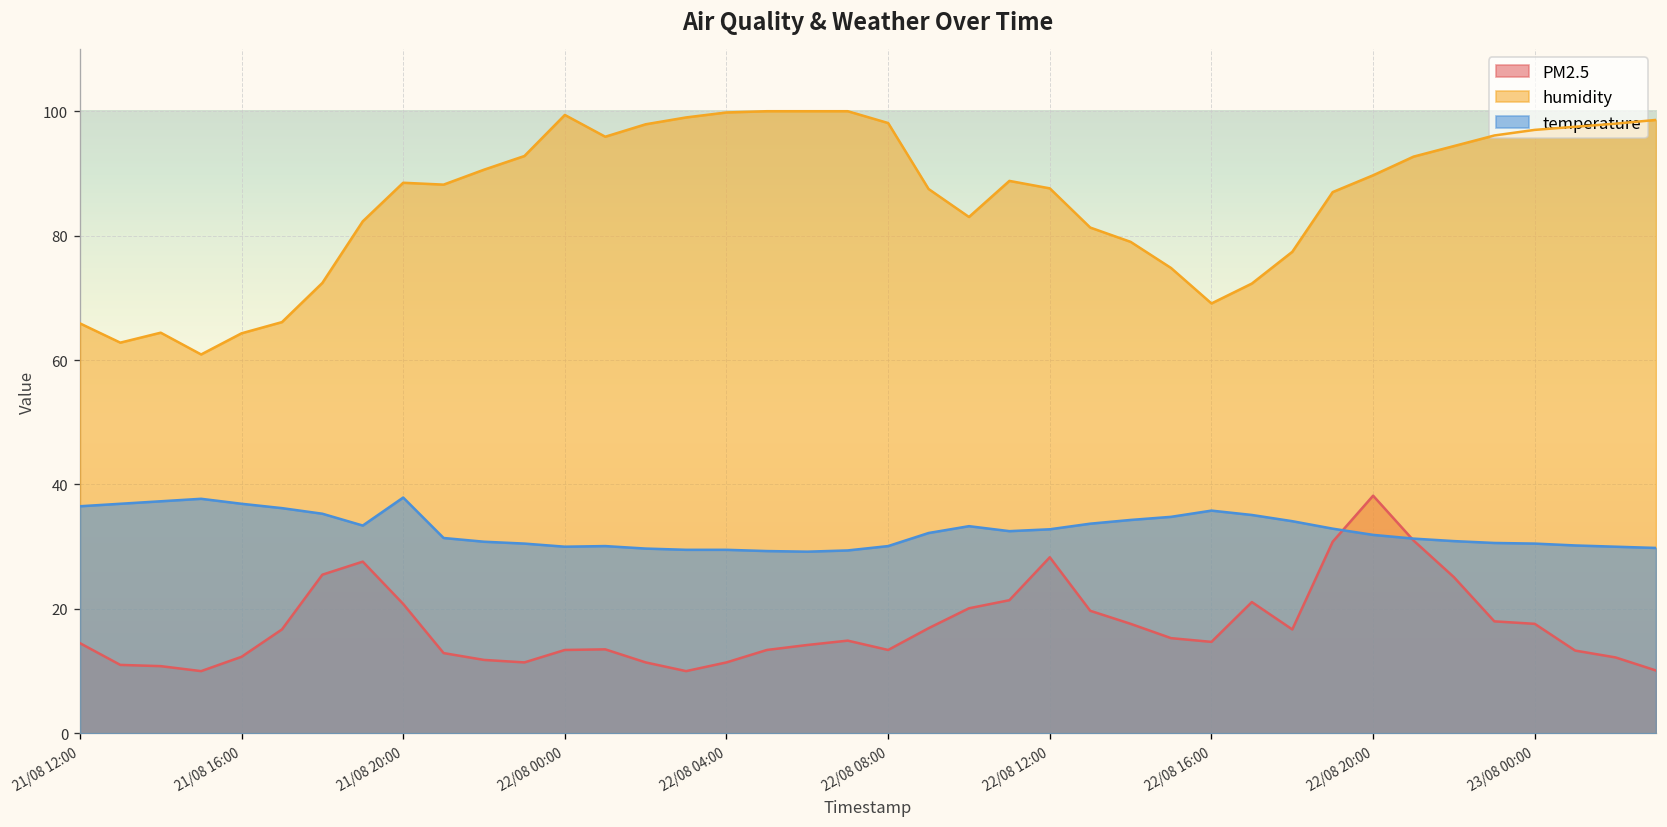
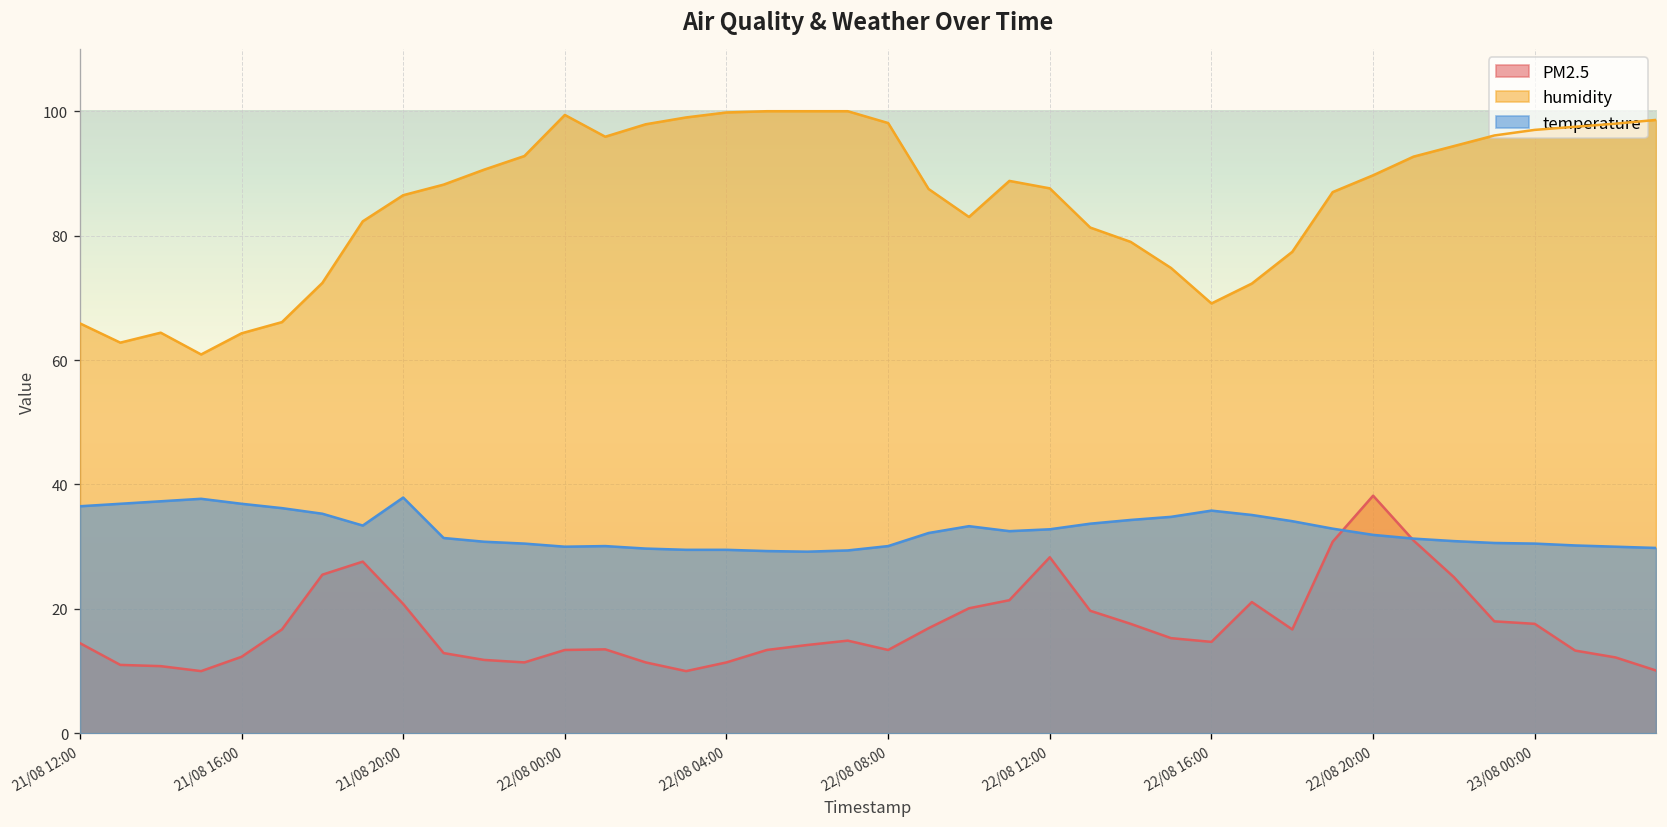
humidity, 21/08 20:00: 89 -> 87
